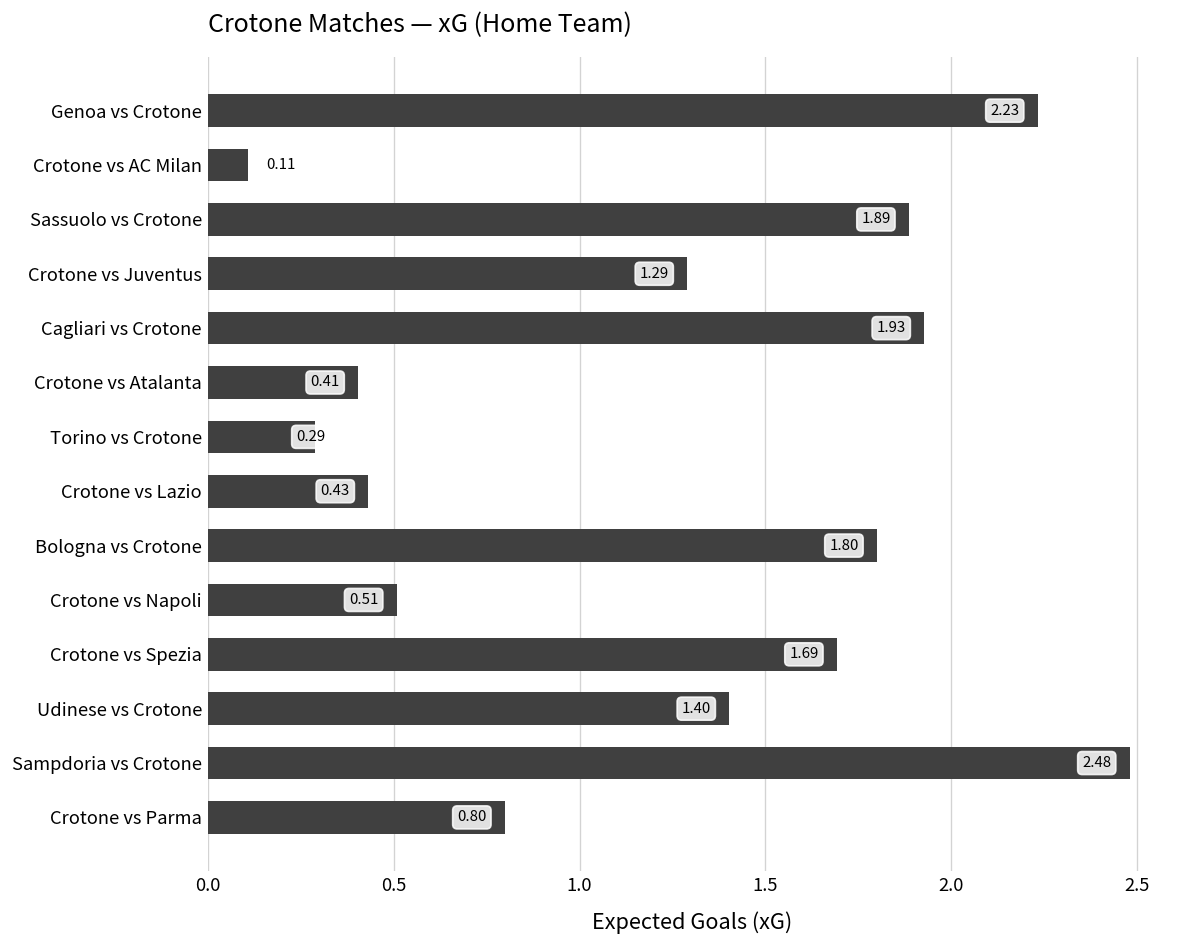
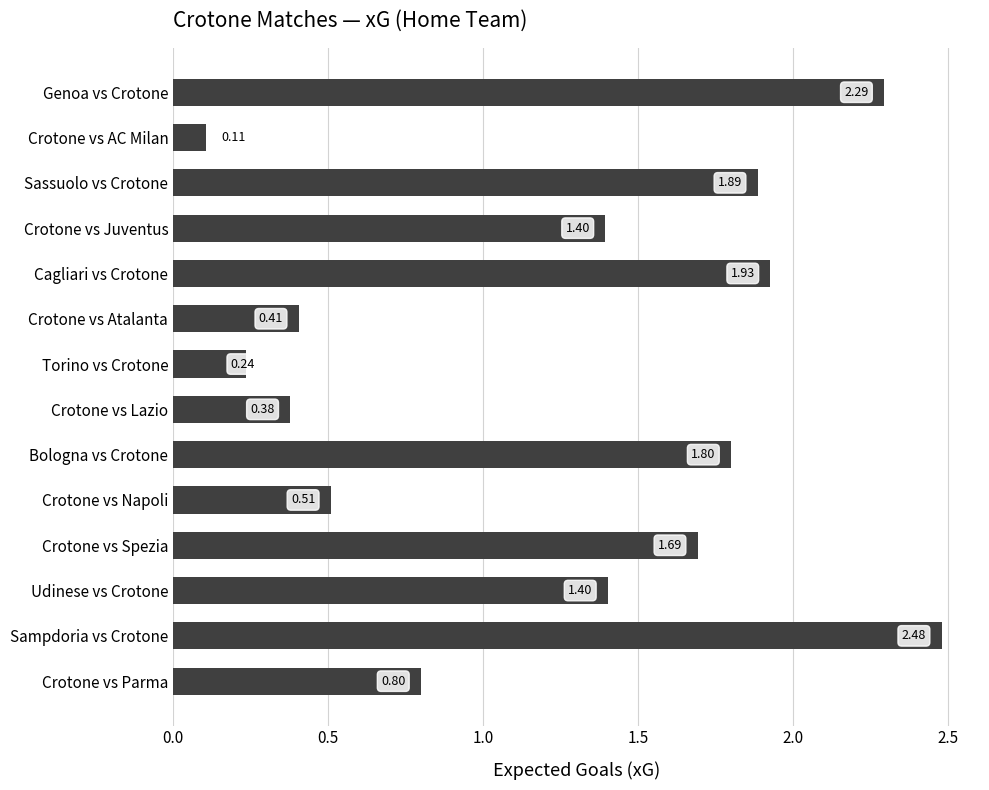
Genoa vs Crotone: 2.23 -> 2.29
Crotone vs Juventus: 1.29 -> 1.40
Torino vs Crotone: 0.29 -> 0.24
Crotone vs Lazio: 0.43 -> 0.38
